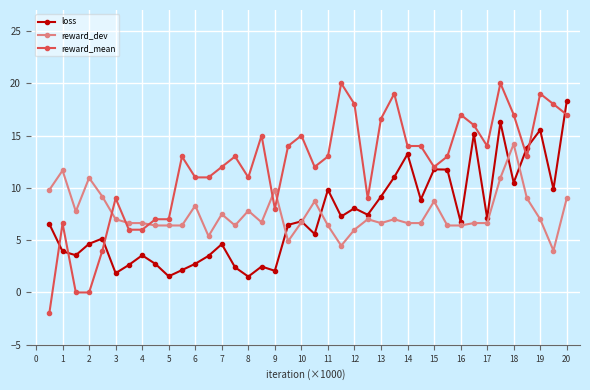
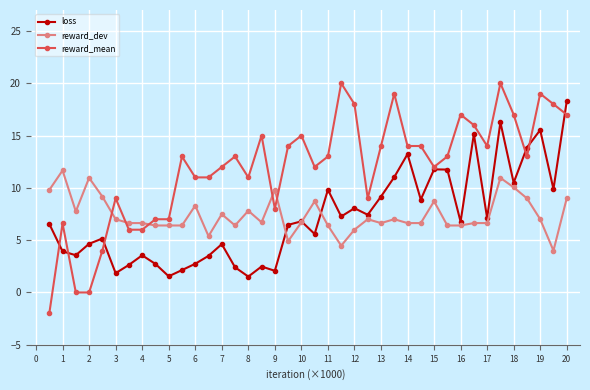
reward_mean, 13: 16.6 -> 14.0
reward_dev, 18: 14.2 -> 10.0
